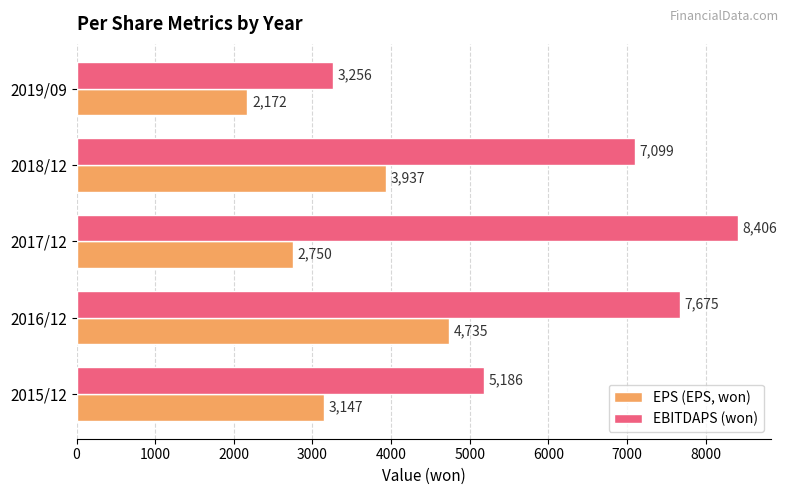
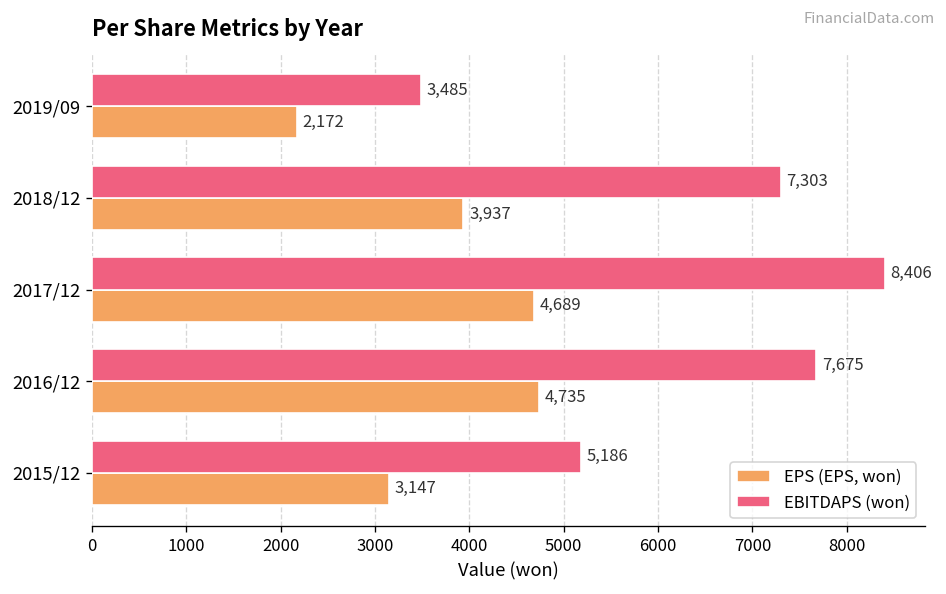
EBITDAPS (won), 2019/09: 3,256 -> 3,485
EBITDAPS (won), 2018/12: 7,099 -> 7,303
EPS (EPS, won), 2017/12: 2,750 -> 4,689
